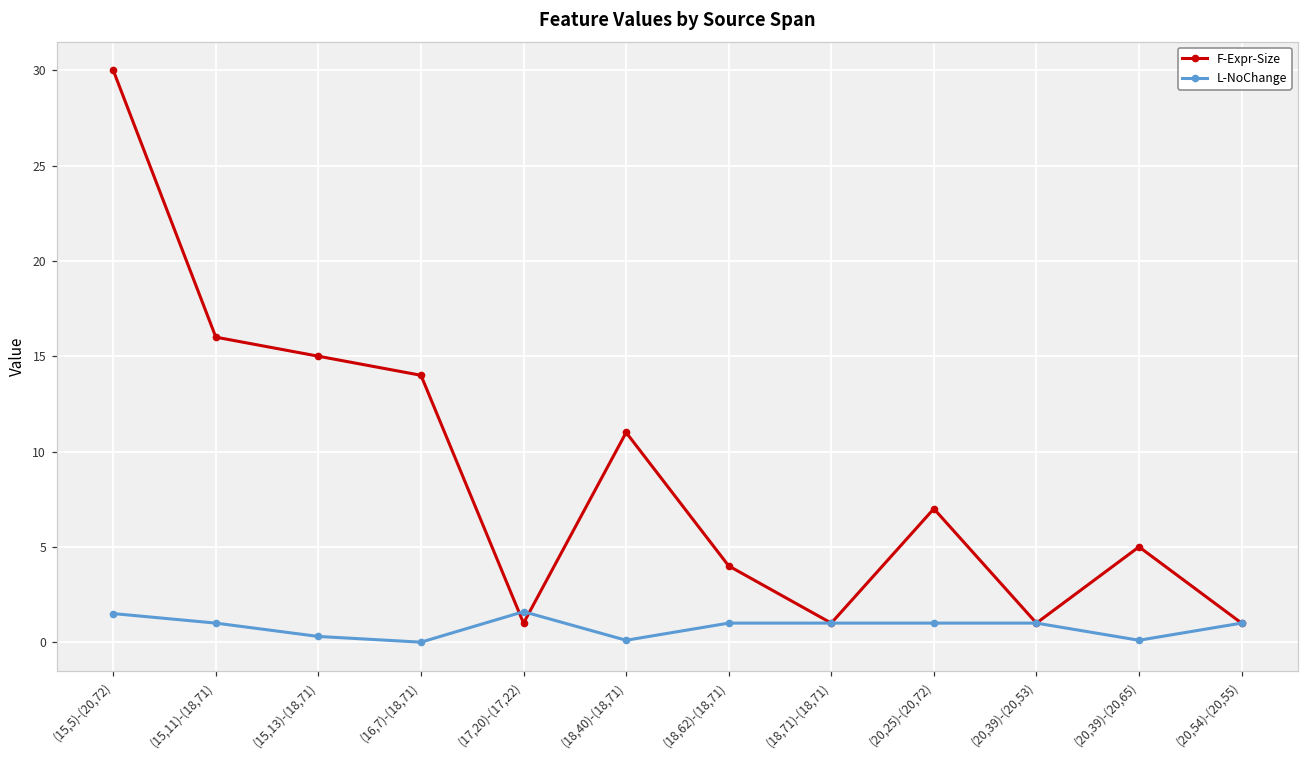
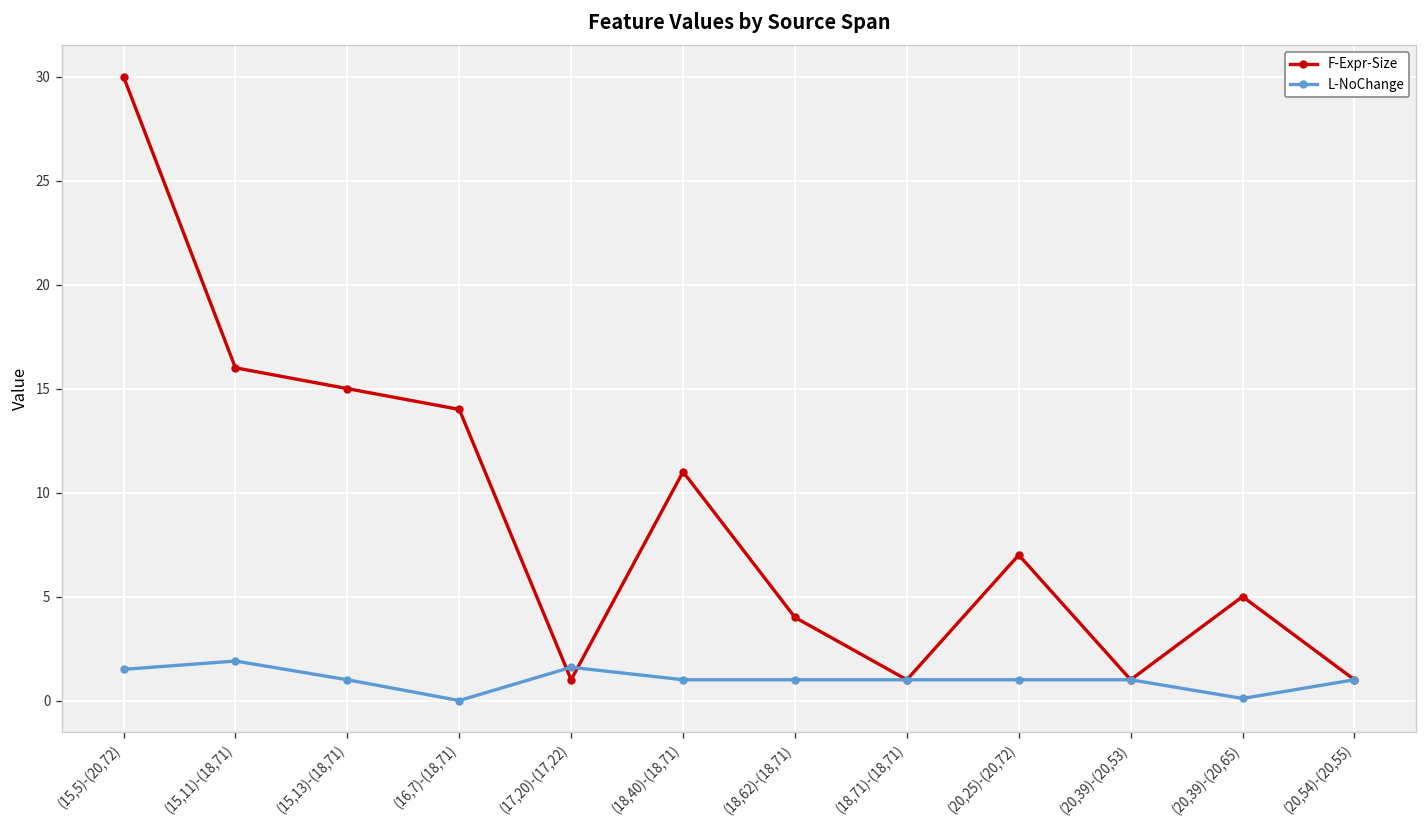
L-NoChange, (15,11)-(18,71): 1.0 -> 1.9
L-NoChange, (15,13)-(18,71): 0.3 -> 1.0
L-NoChange, (18,40)-(18,71): 0.1 -> 1.0
